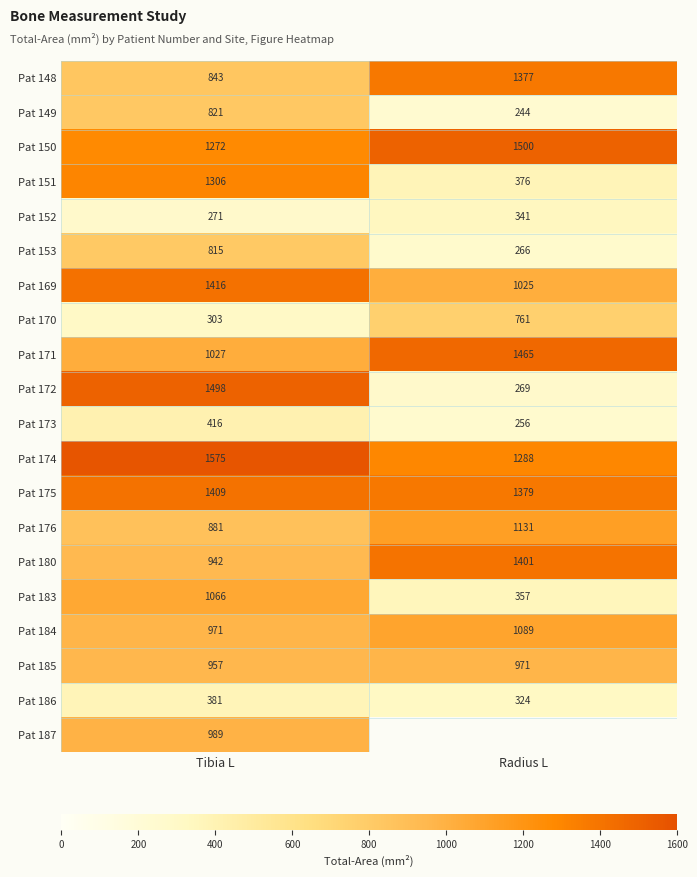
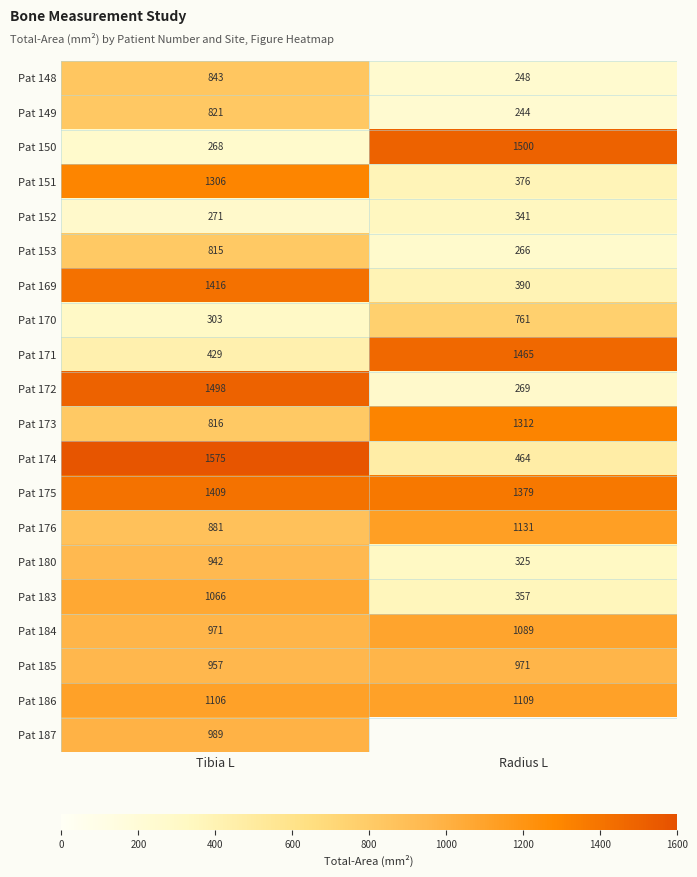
Pat 148, Radius L: 1377 -> 248
Pat 150, Tibia L: 1272 -> 268
Pat 169, Radius L: 1025 -> 390
Pat 171, Tibia L: 1027 -> 429
Pat 173, Tibia L: 416 -> 816
Pat 173, Radius L: 256 -> 1312
Pat 174, Radius L: 1288 -> 464
Pat 180, Radius L: 1401 -> 325
Pat 186, Tibia L: 381 -> 1106
Pat 186, Radius L: 324 -> 1109
